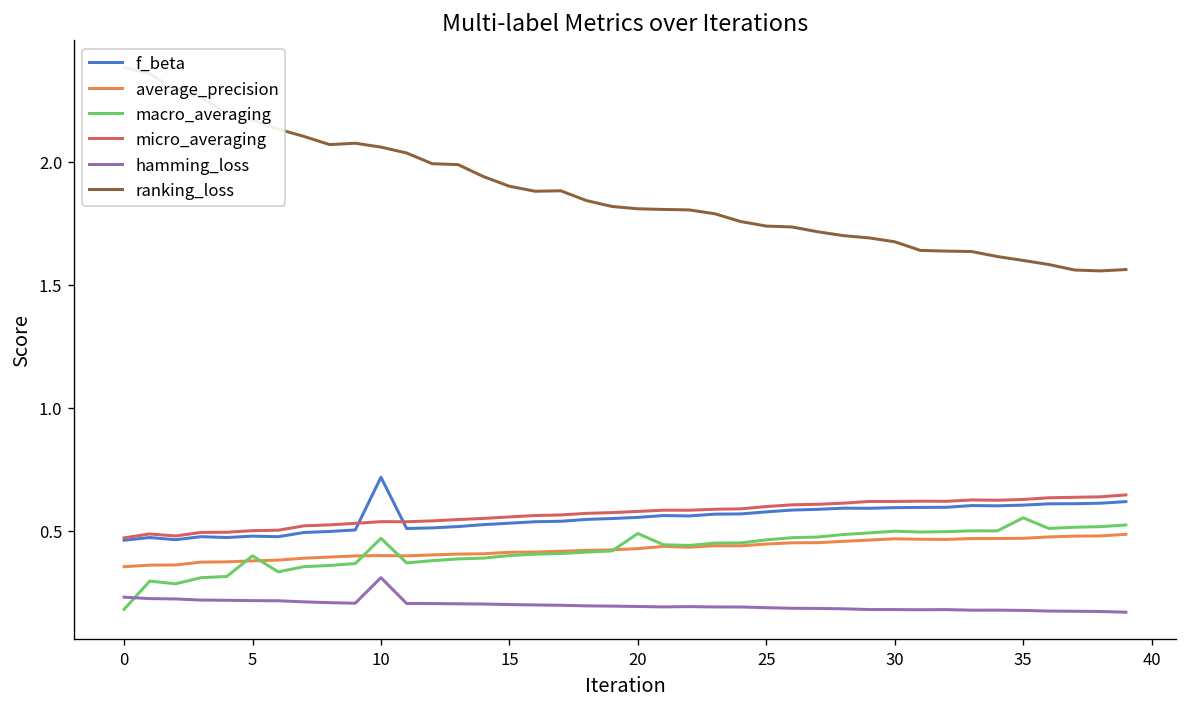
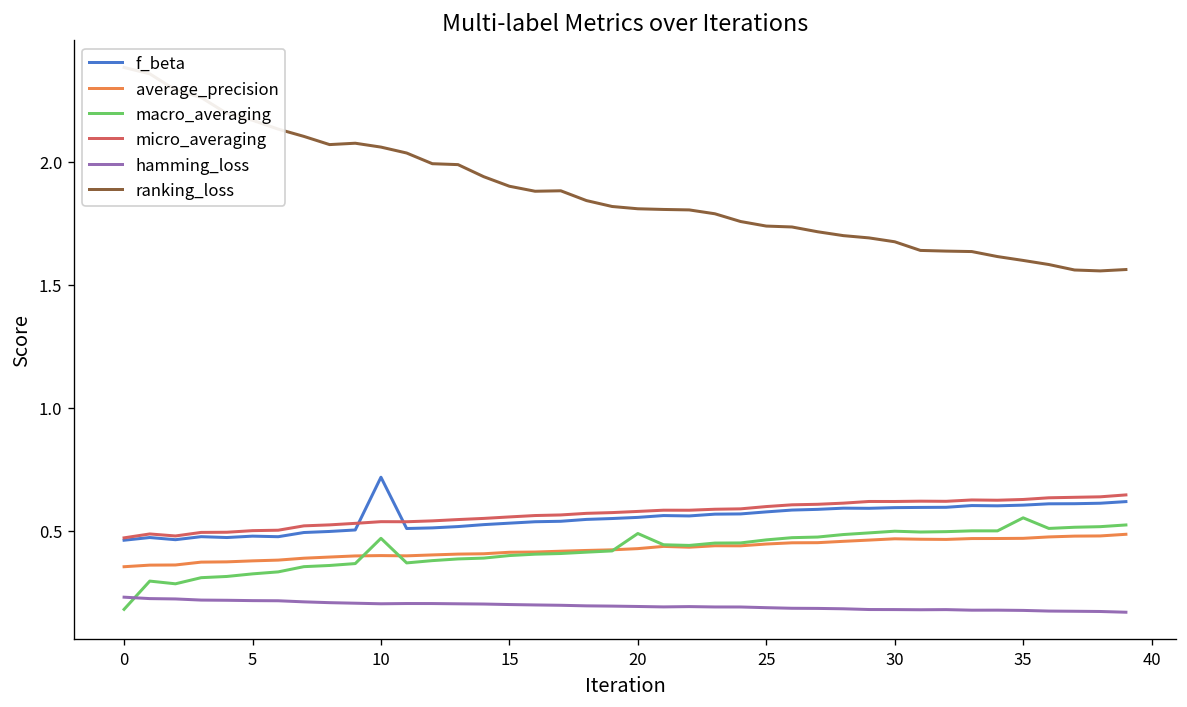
macro_averaging, 5: 0.40 -> 0.32
hamming_loss, 10: 0.31 -> 0.20
